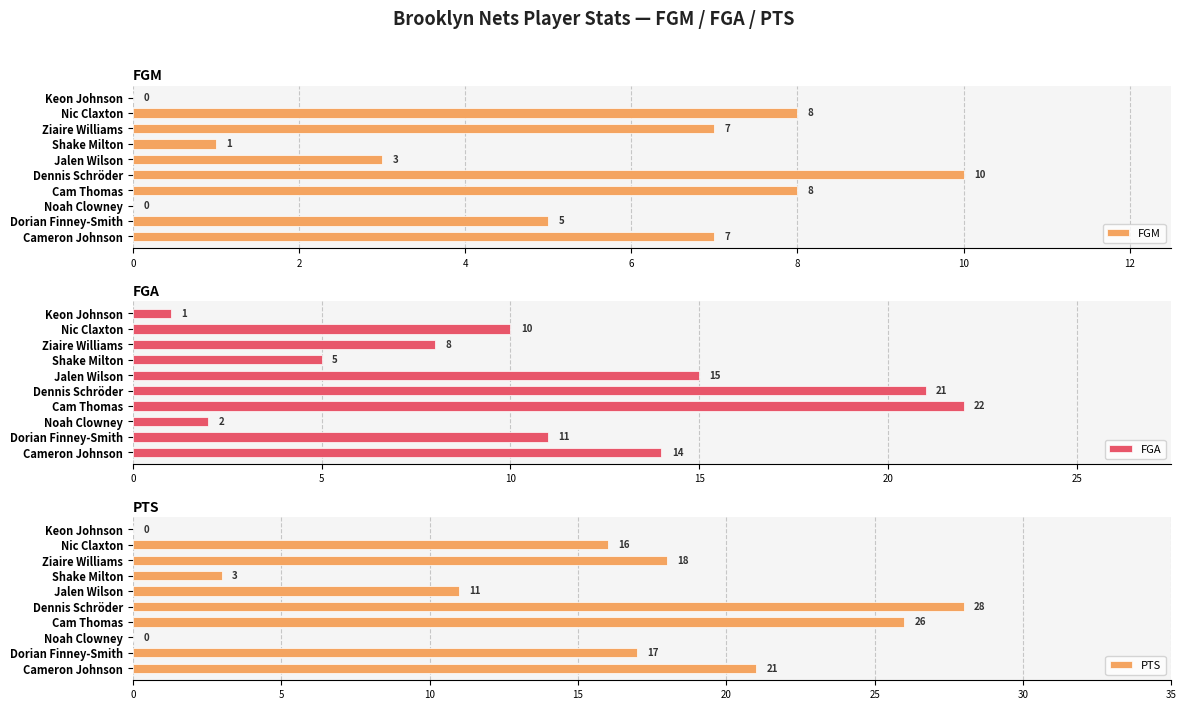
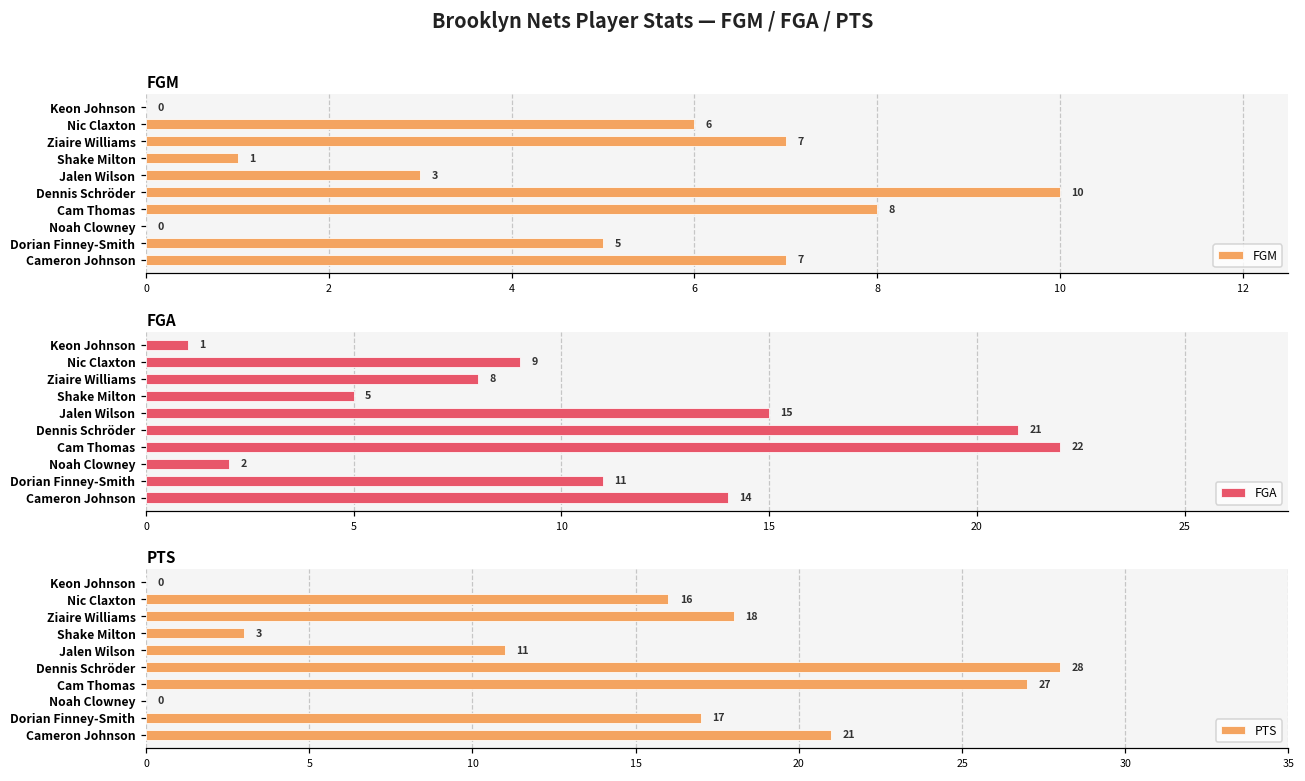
FGM, Nic Claxton: 8 -> 6
FGA, Nic Claxton: 10 -> 9
PTS, Cam Thomas: 26 -> 27
